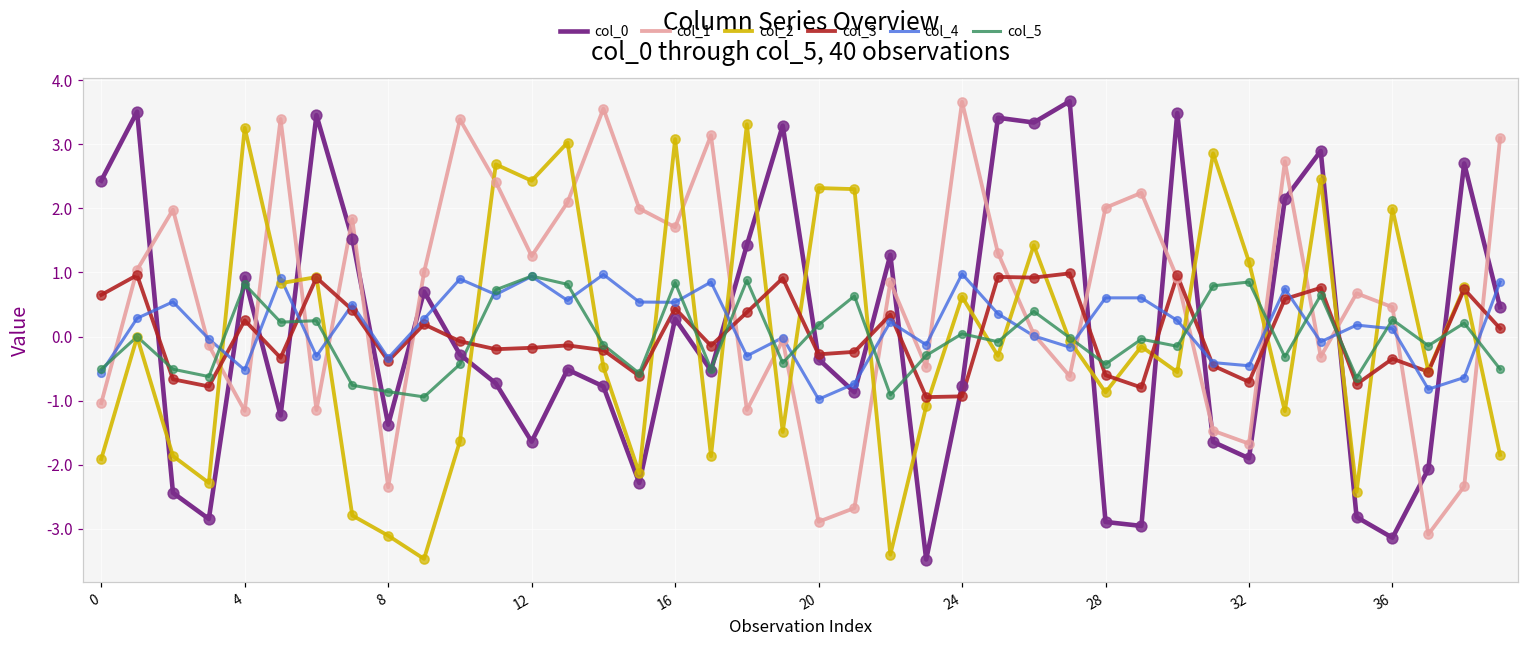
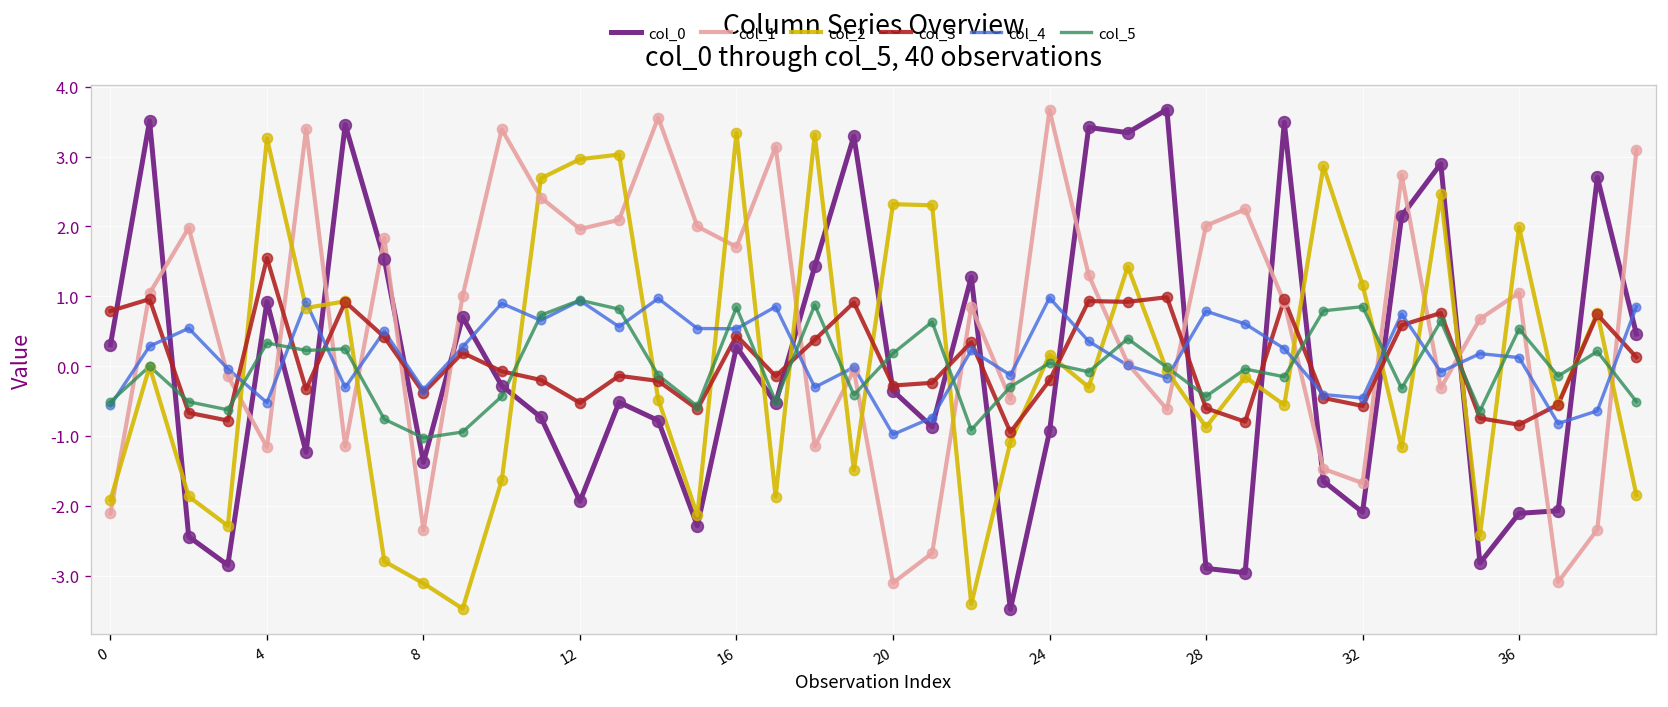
col_0, 0: 2.4 -> 0.3
col_1, 0: -1.0 -> -2.1
col_3, 0: 0.6 -> 0.8
col_3, 4: 0.3 -> 1.5
col_5, 4: 0.8 -> 0.3
col_5, 8: -0.9 -> -1.0
col_0, 12: -1.6 -> -1.9
col_1, 12: 1.3 -> 2.0
col_2, 12: 2.4 -> 3.0
col_3, 12: -0.2 -> -0.5
col_2, 16: 3.1 -> 3.3
col_1, 20: -2.9 -> -3.1
col_0, 24: -0.8 -> -0.9
col_2, 24: 0.6 -> 0.2
col_3, 24: -0.9 -> -0.2
col_4, 28: 0.6 -> 0.8
col_0, 32: -1.9 -> -2.1
col_3, 32: -0.7 -> -0.6
col_0, 36: -3.1 -> -2.1
col_1, 36: 0.5 -> 1.1
col_3, 36: -0.3 -> -0.8
col_5, 36: 0.3 -> 0.5
